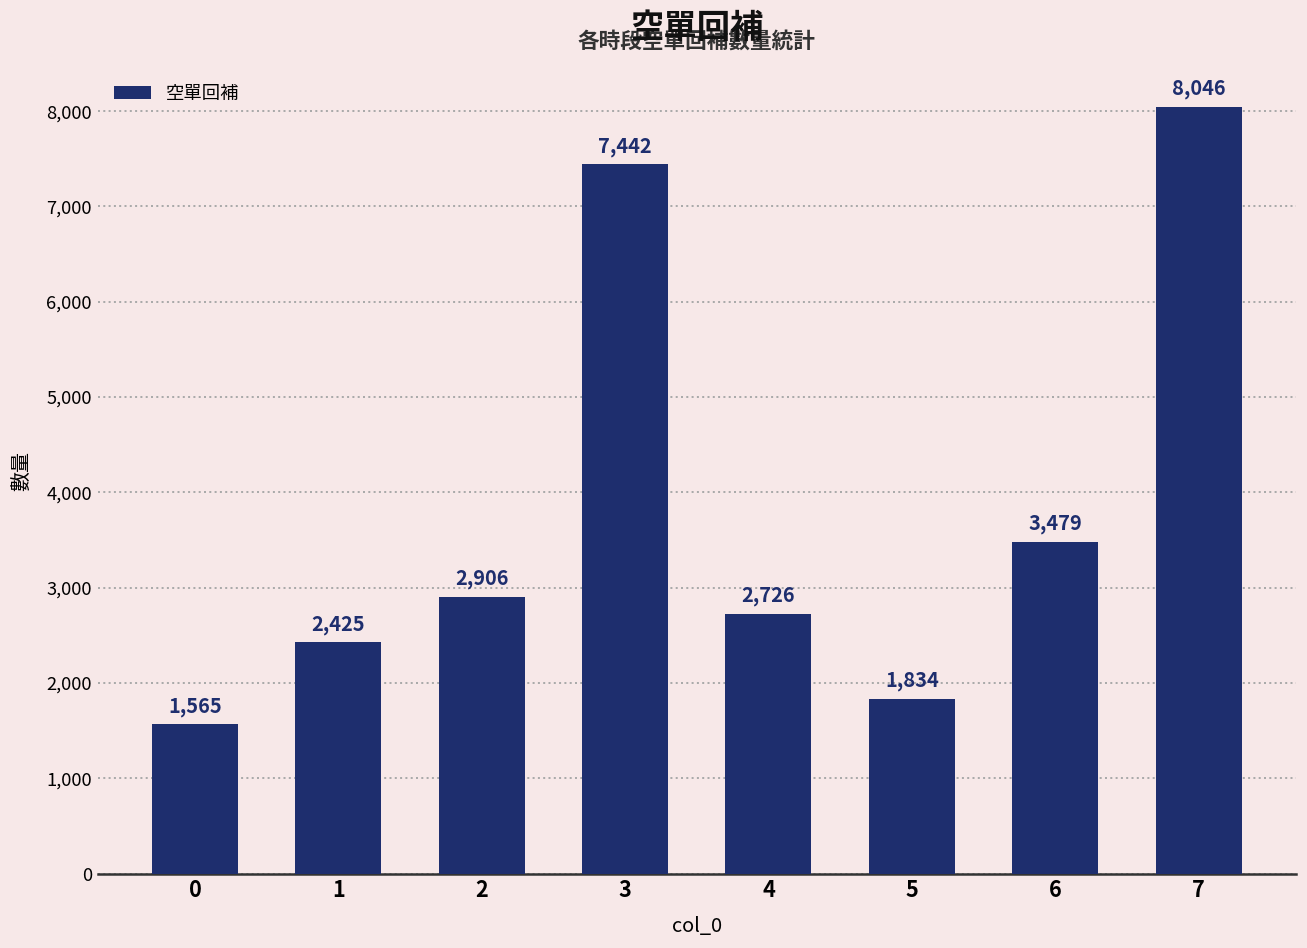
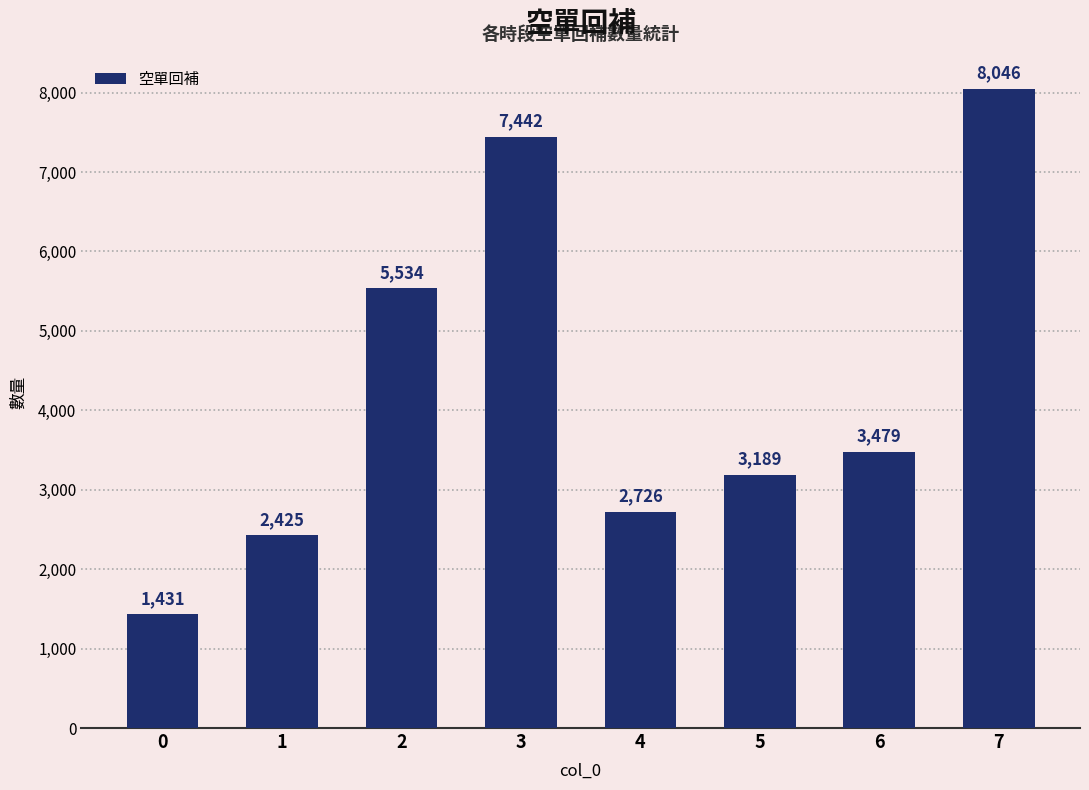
0: 1,565 -> 1,431
2: 2,906 -> 5,534
5: 1,834 -> 3,189
